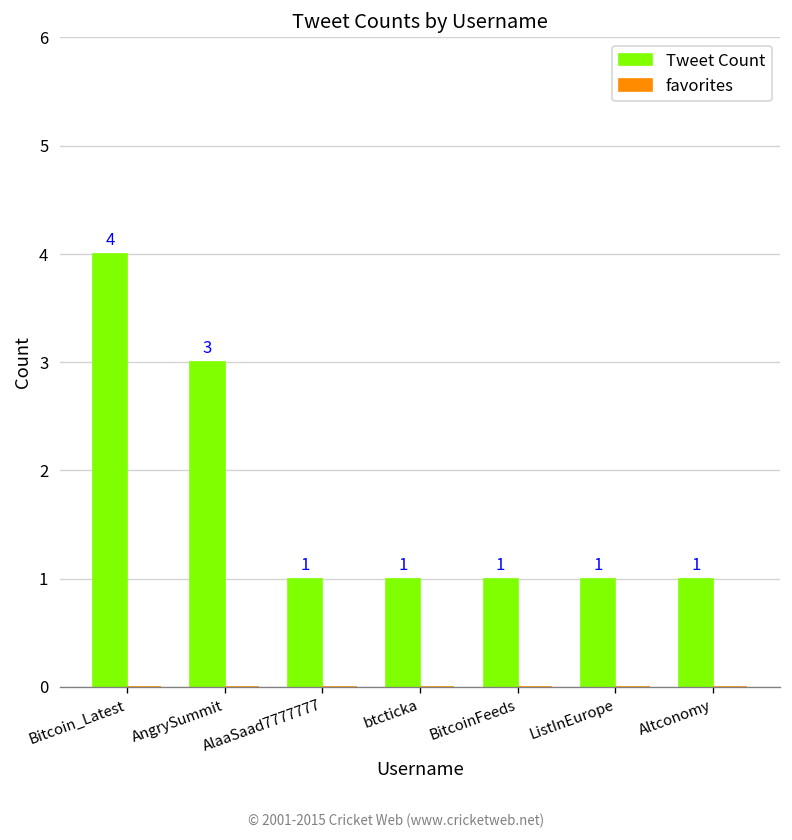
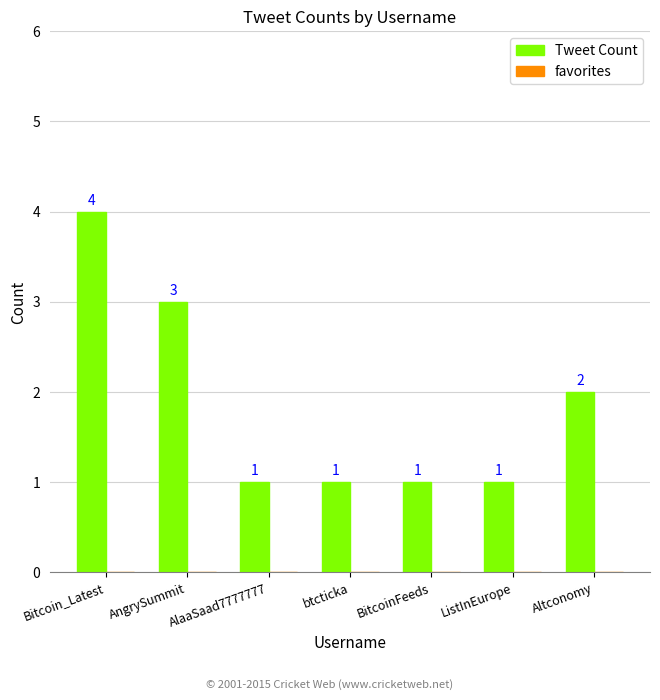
Tweet Count, Altconomy: 1 -> 2
